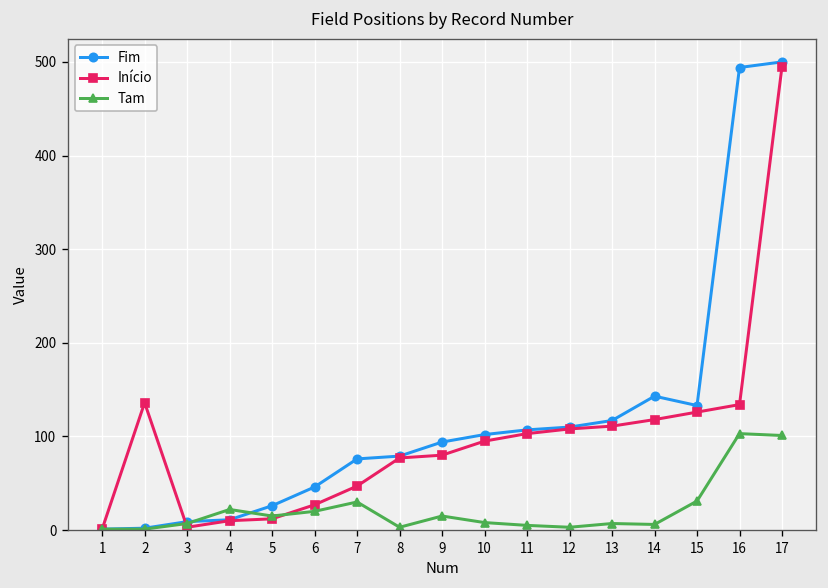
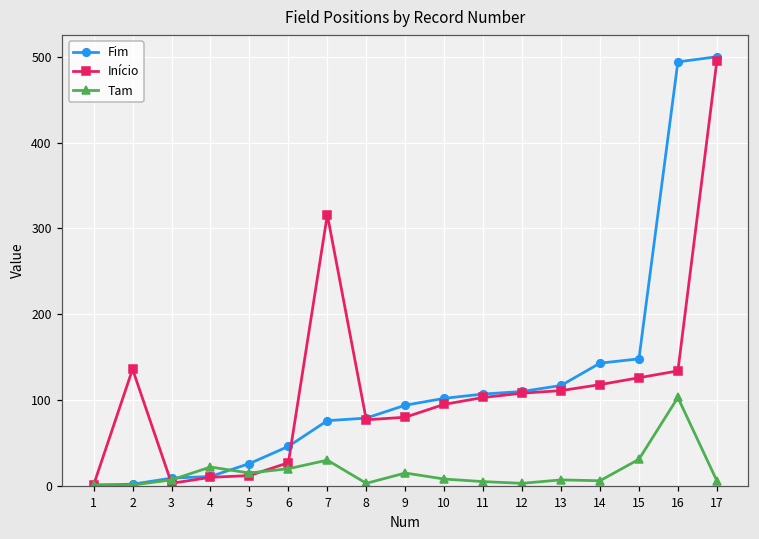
Início, 7: 50 -> 320
Fim, 15: 130 -> 150
Tam, 17: 100 -> 10
